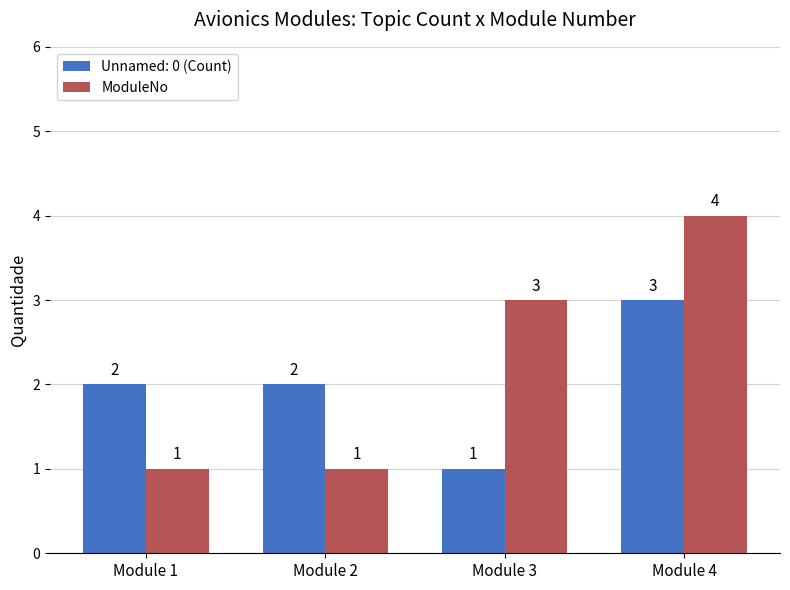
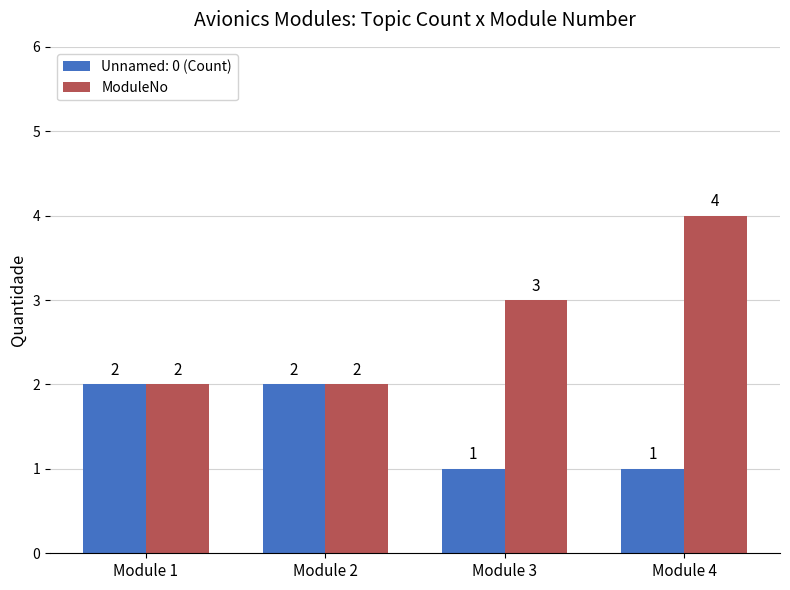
ModuleNo, Module 1: 1 -> 2
ModuleNo, Module 2: 1 -> 2
Unnamed: 0 (Count), Module 4: 3 -> 1
